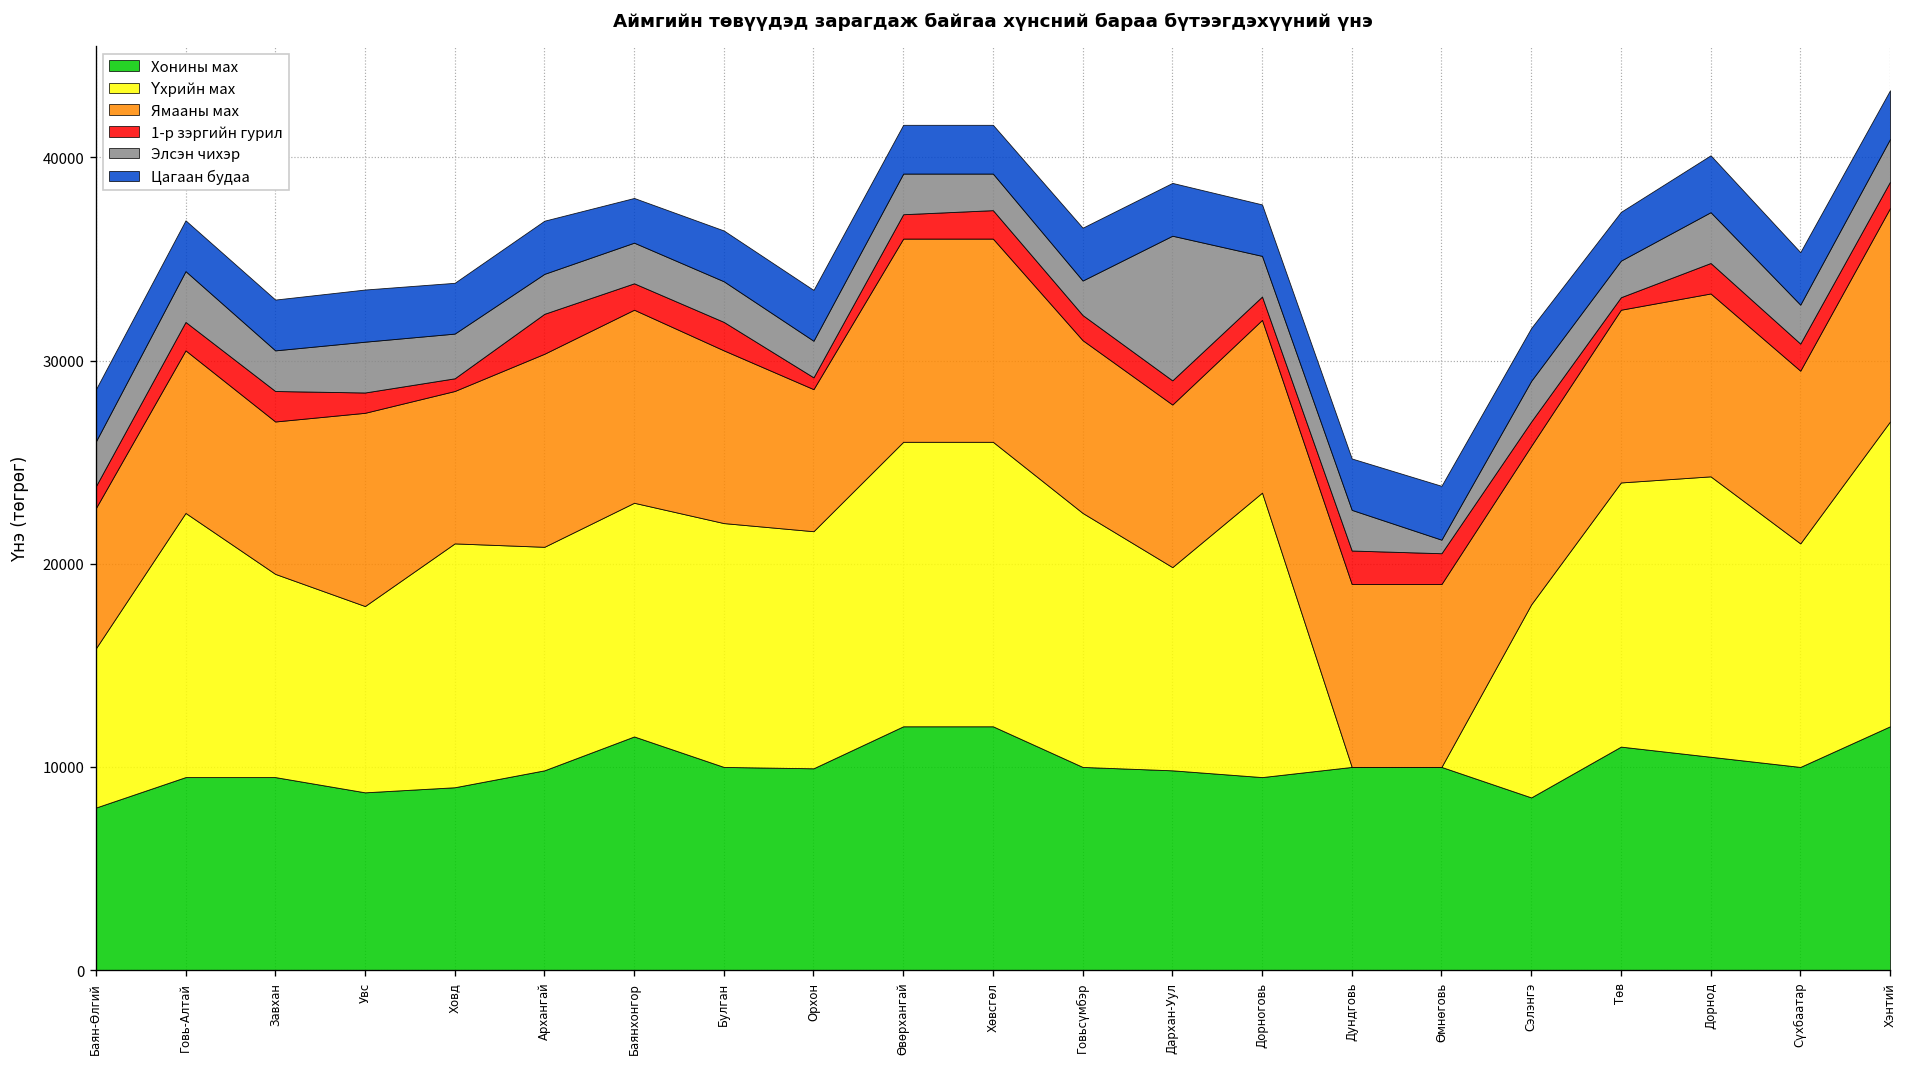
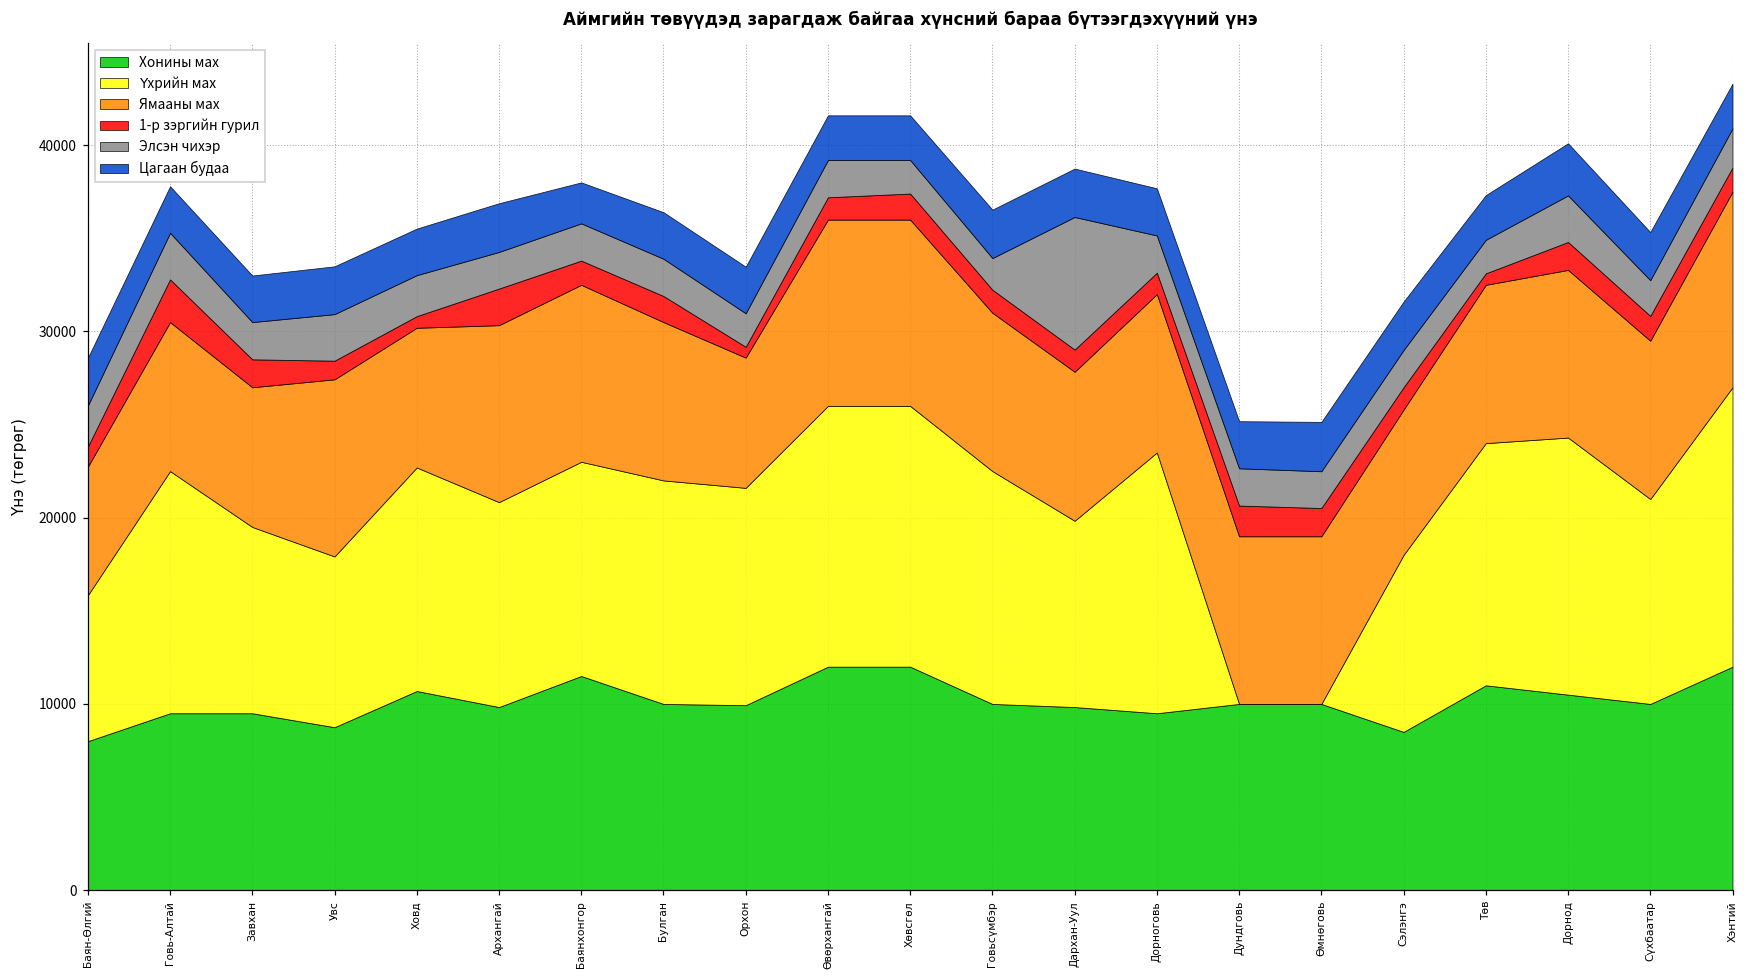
1-р зэргийн гурил, Говь-Алтай: 1400 -> 2300
Хонины мах, Ховд: 9000 -> 10700
Элсэн чихэр, Өмнөговь: 700 -> 2000
